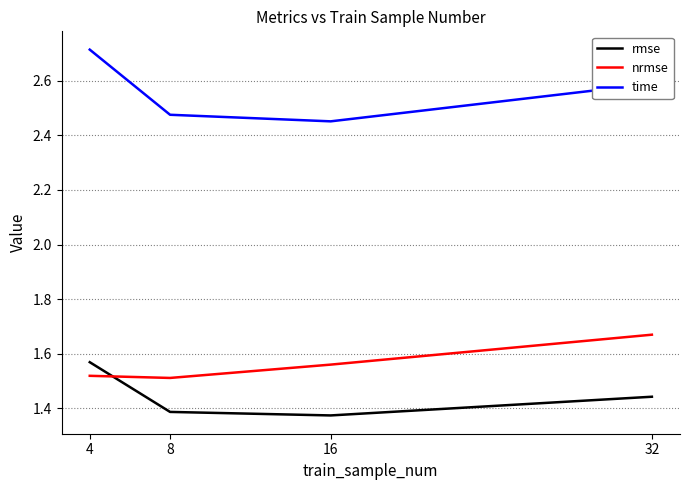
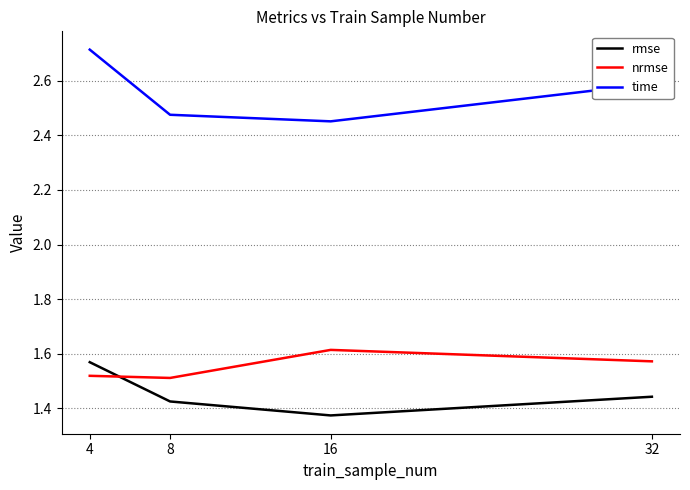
rmse, 8: 1.39 -> 1.42
nrmse, 16: 1.56 -> 1.61
nrmse, 32: 1.67 -> 1.57
